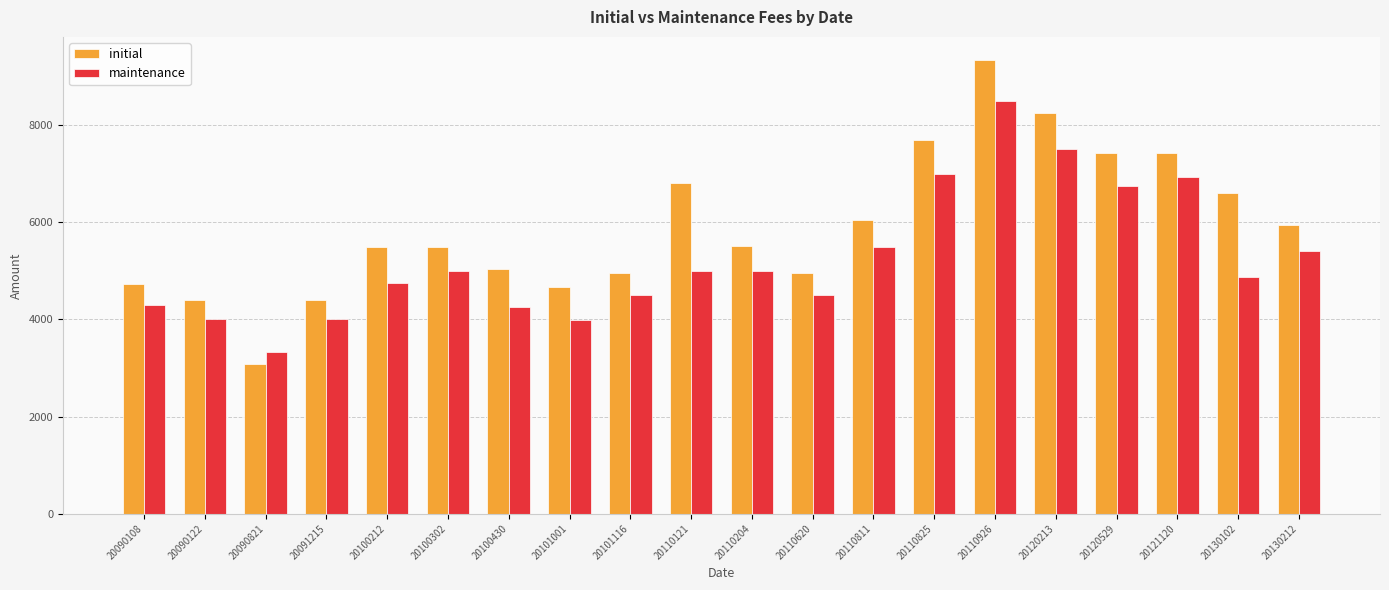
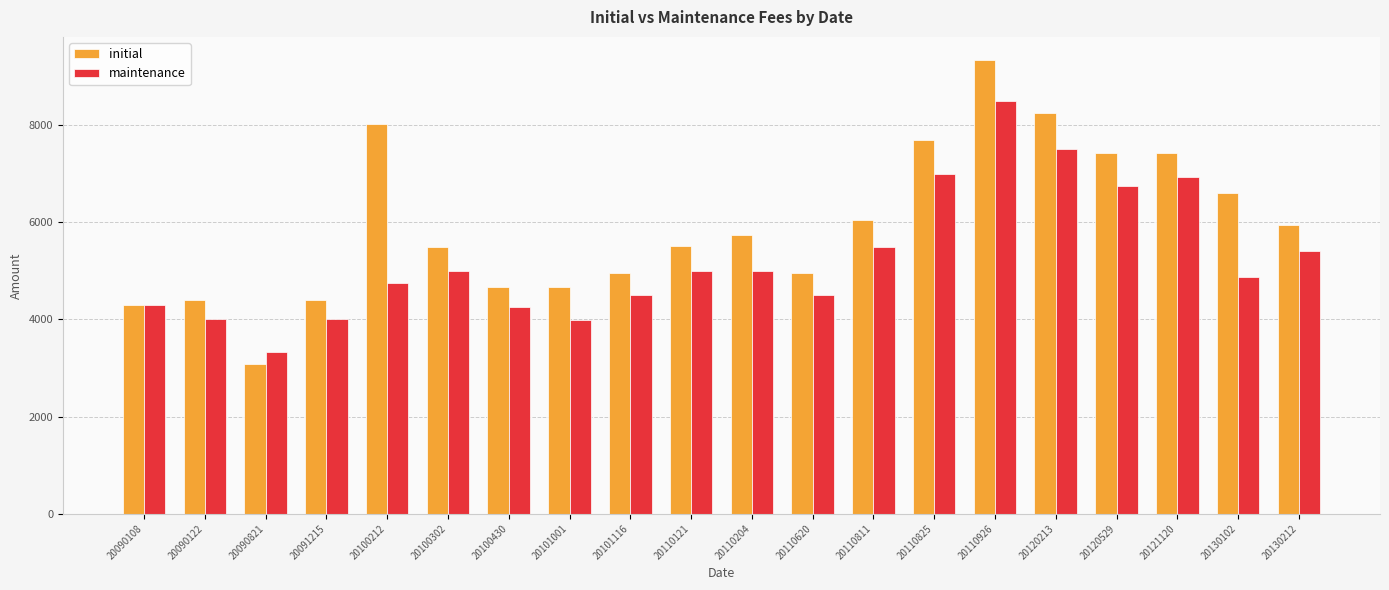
initial, 20090108: 4700 -> 4300
initial, 20100212: 5500 -> 8000
initial, 20100430: 5000 -> 4700
initial, 20110121: 6800 -> 5500
initial, 20110204: 5500 -> 5700
